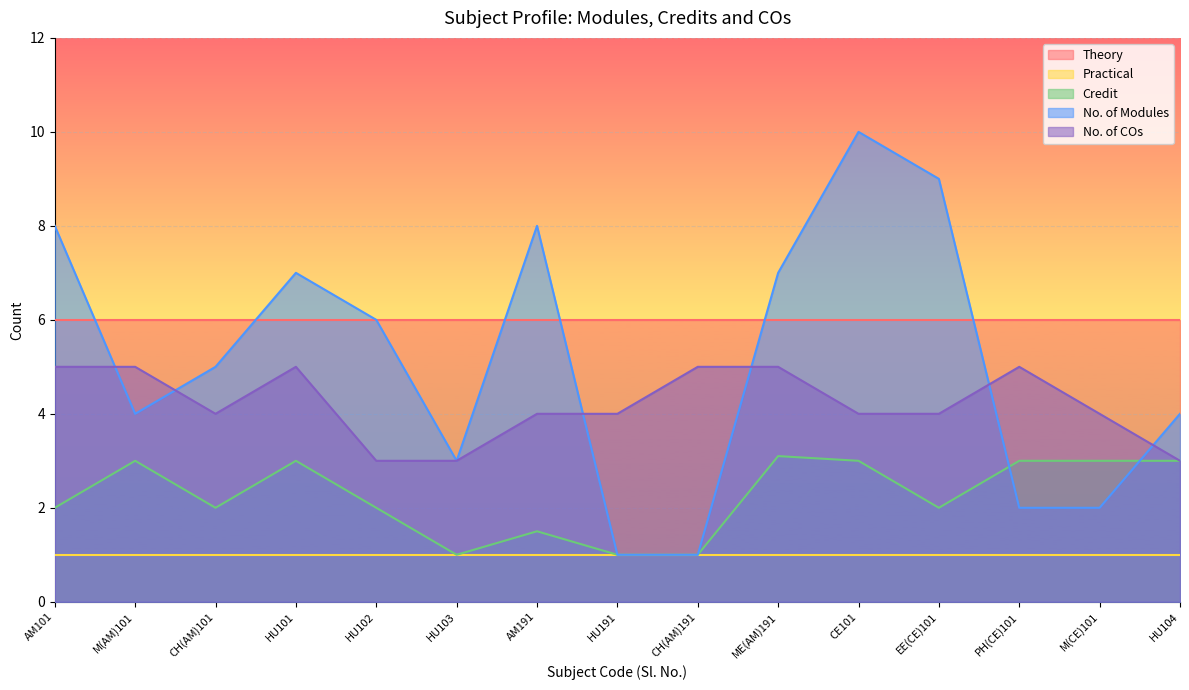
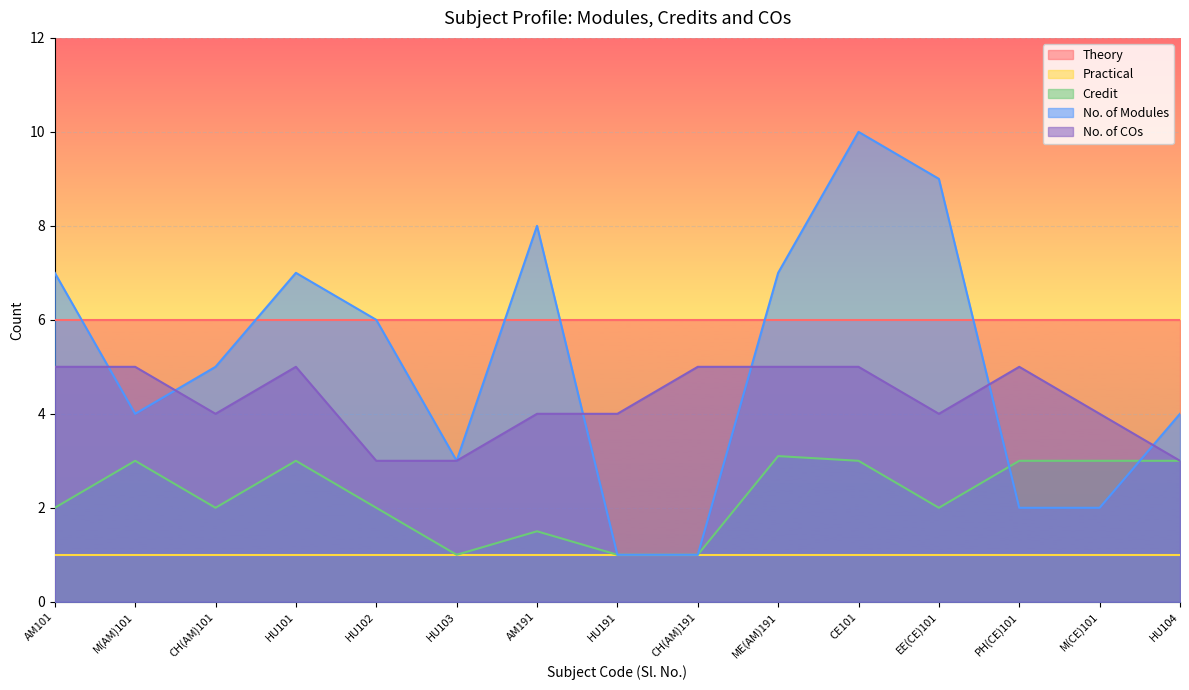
No. of Modules, AM101: 8 -> 7
No. of COs, CE101: 4 -> 5
